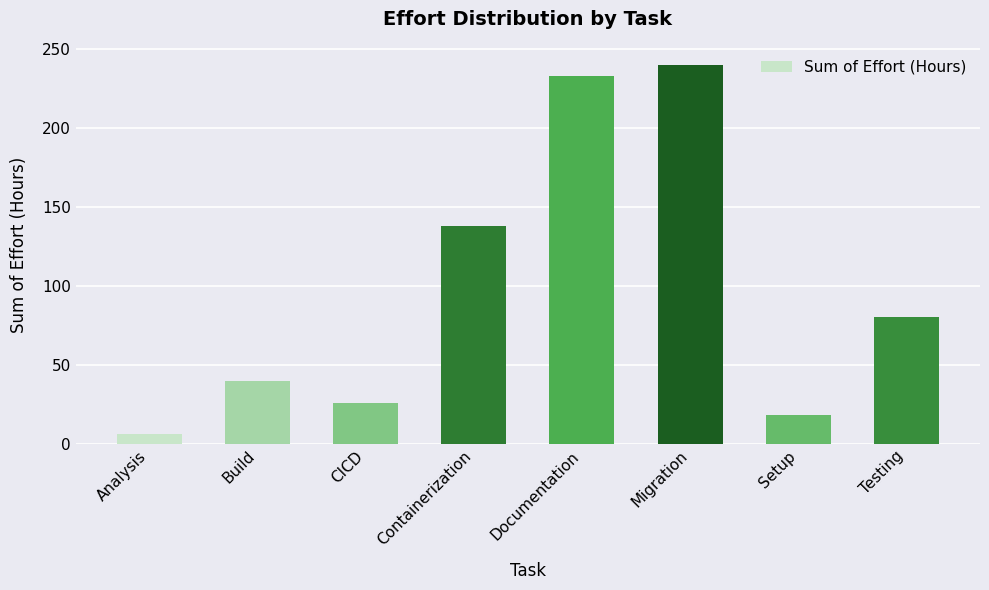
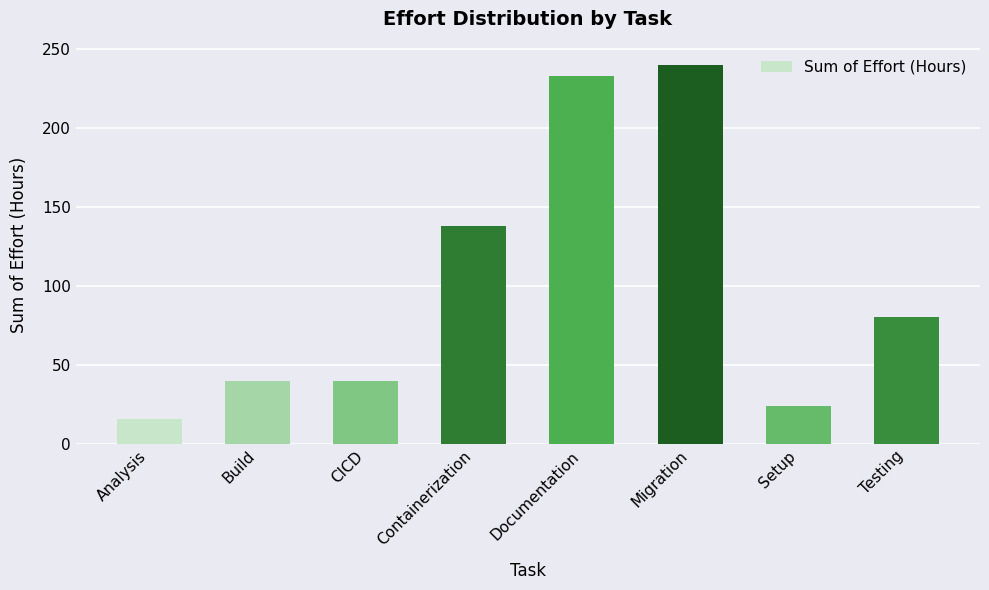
Analysis: 6 -> 16
CICD: 26 -> 40
Setup: 18 -> 24
